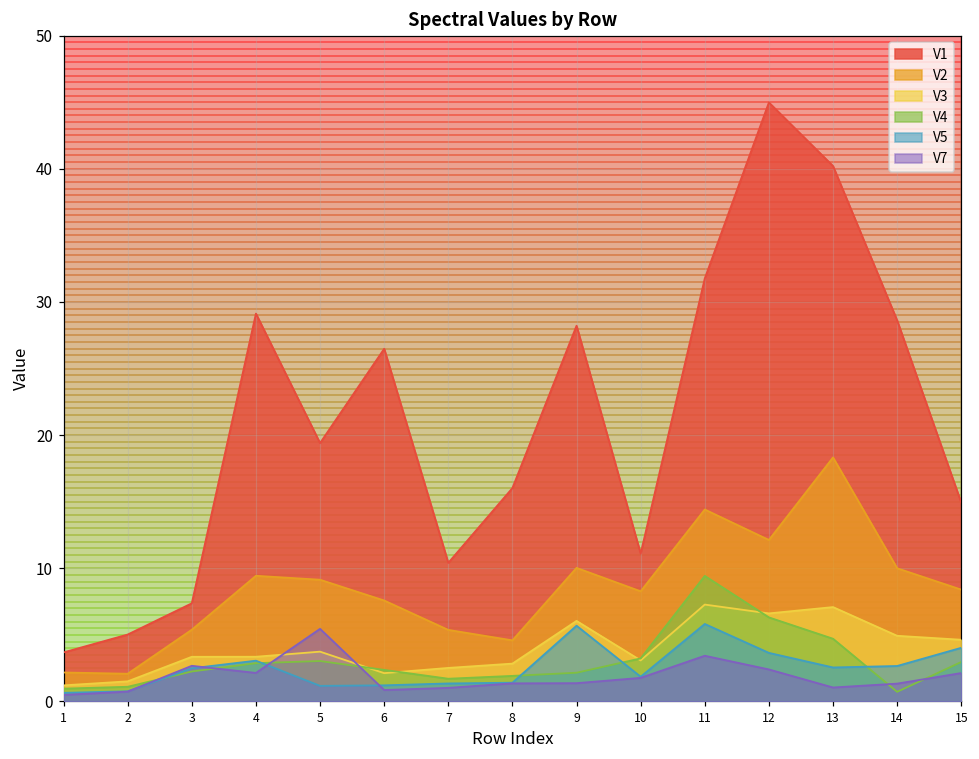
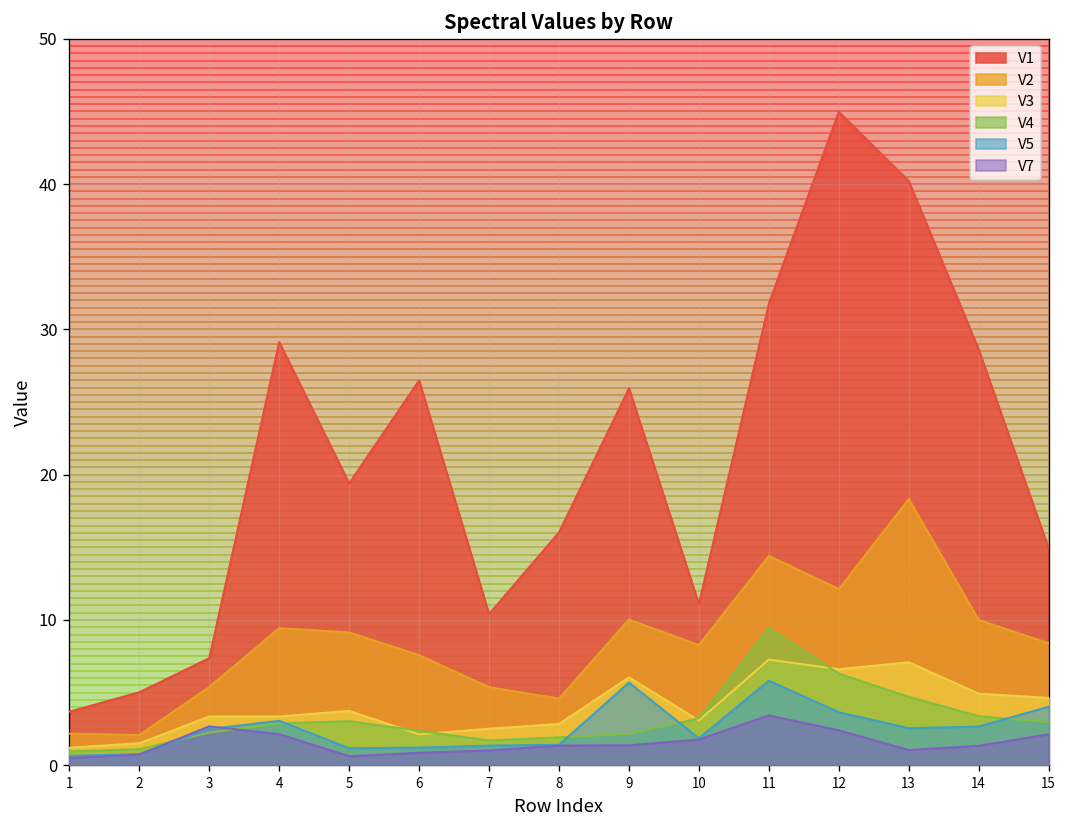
V7, 5: 5.5 -> 0.6
V1, 9: 28.2 -> 25.9
V4, 14: 0.7 -> 3.4
